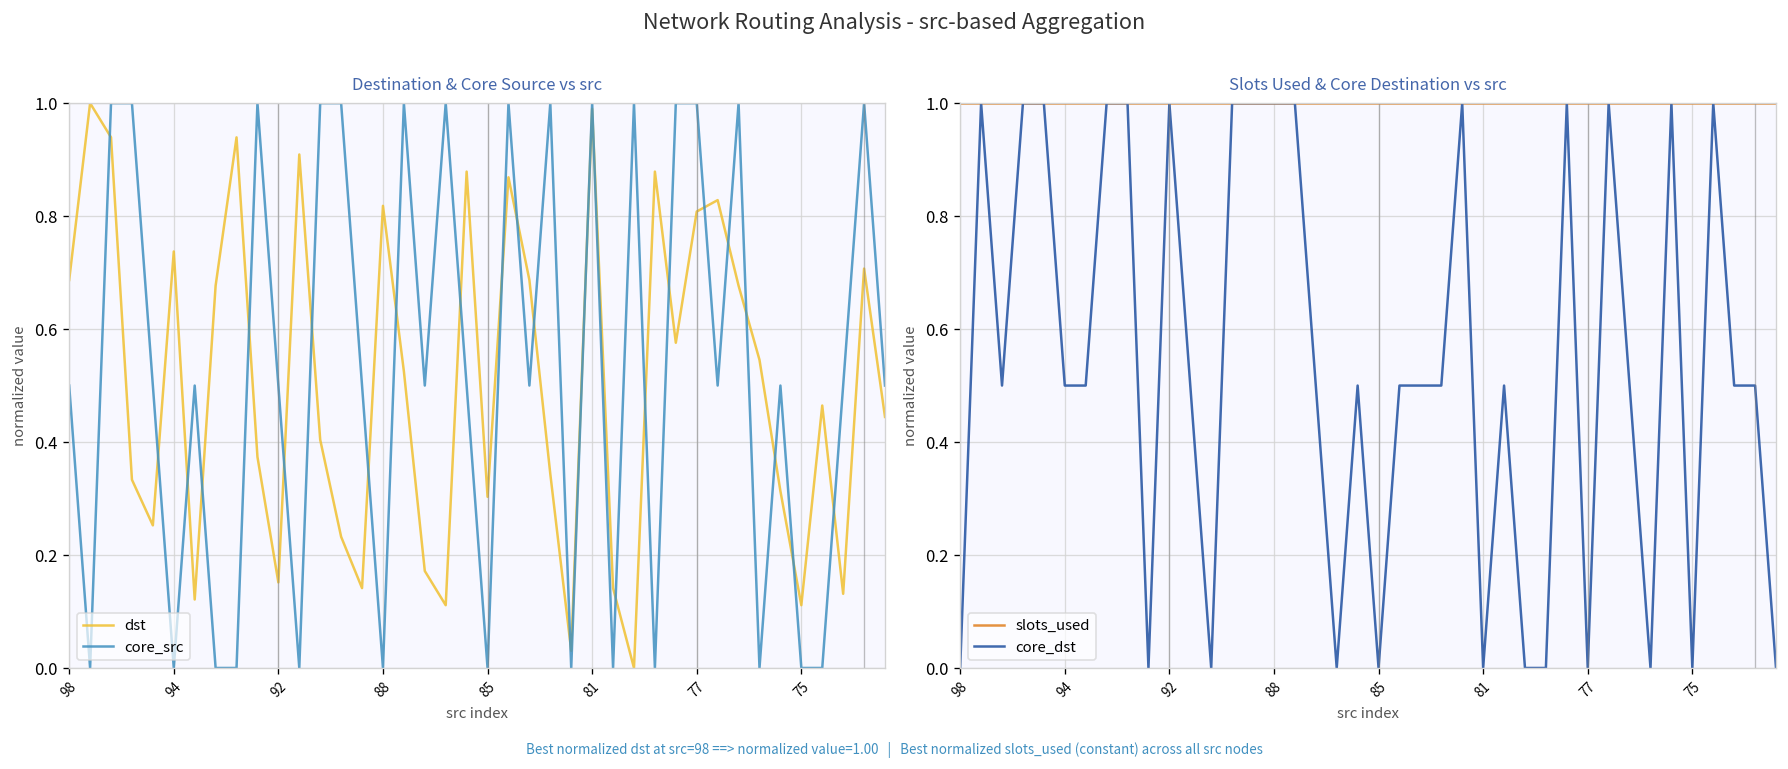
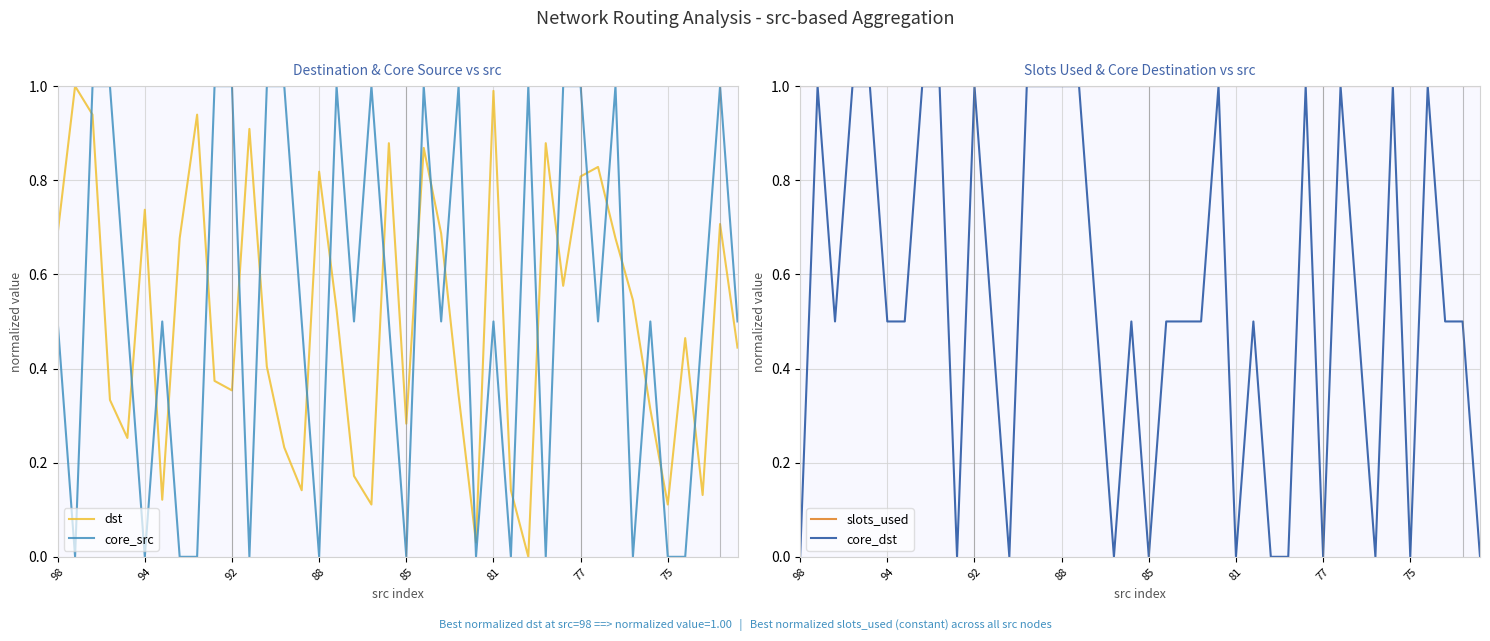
Destination & Core Source vs src, dst, 92: 0.15 -> 0.35
Destination & Core Source vs src, core_src, 92: 0.50 -> 1.00
Destination & Core Source vs src, dst, 85: 0.30 -> 0.28
Destination & Core Source vs src, core_src, 81: 1.00 -> 0.50
